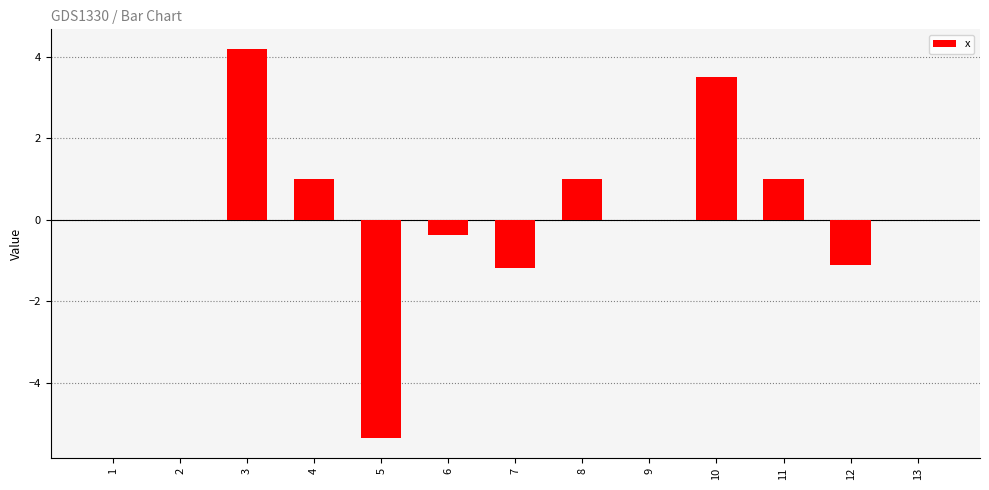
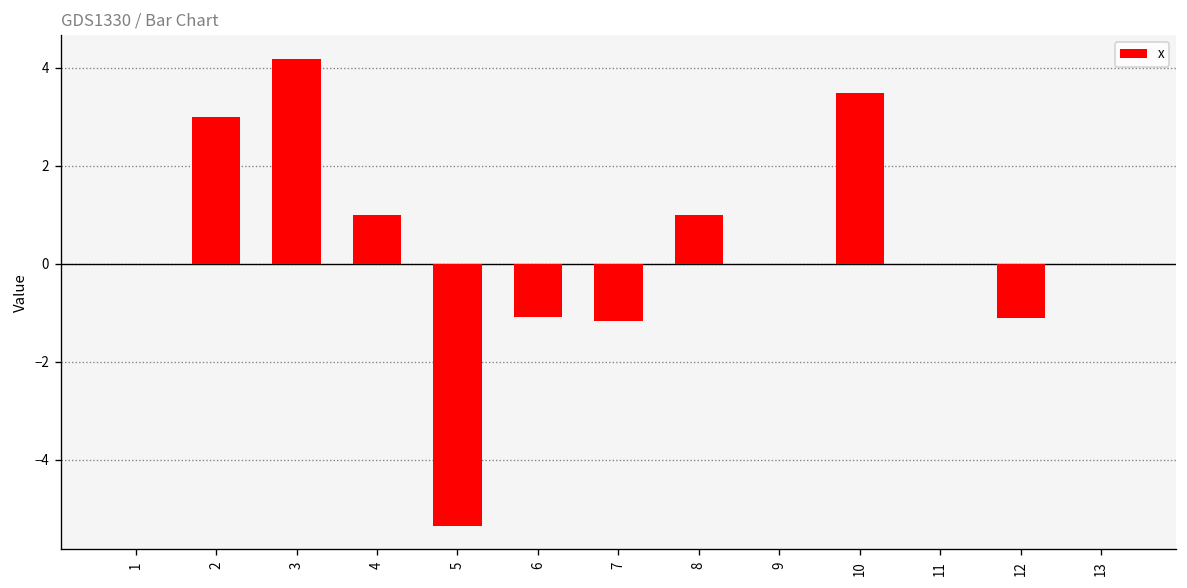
2: 0 -> 3
6: -0.4 -> -1.1
11: 1 -> 0
